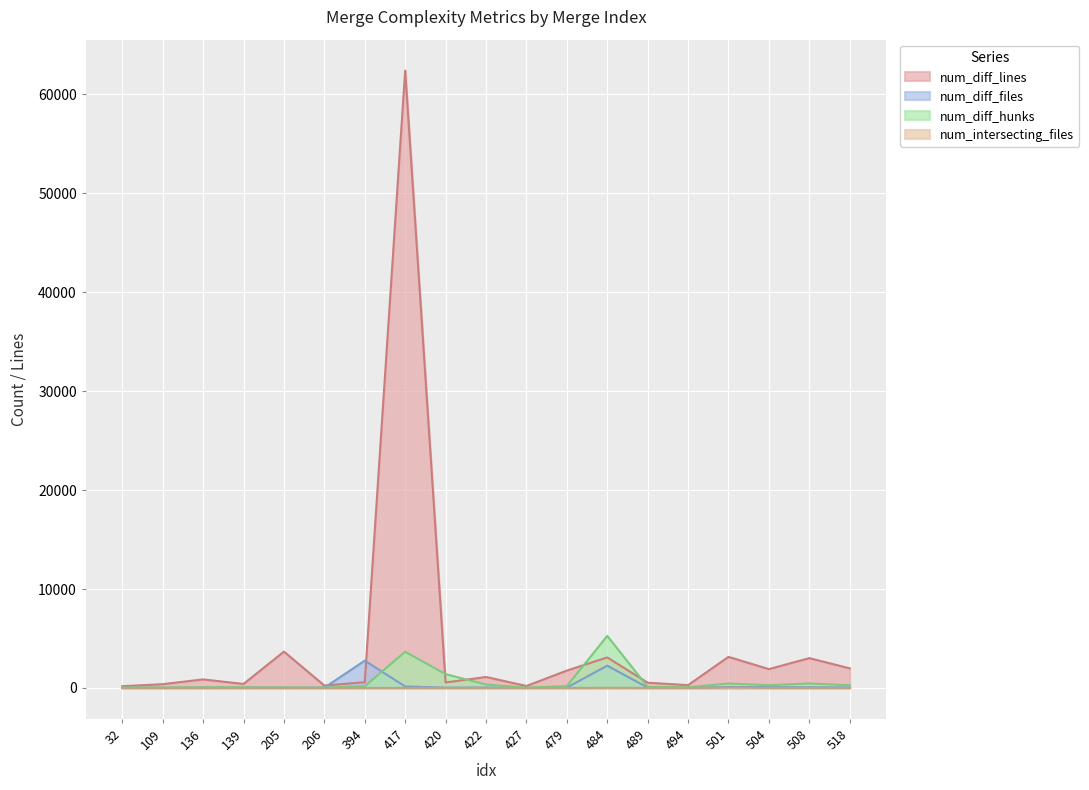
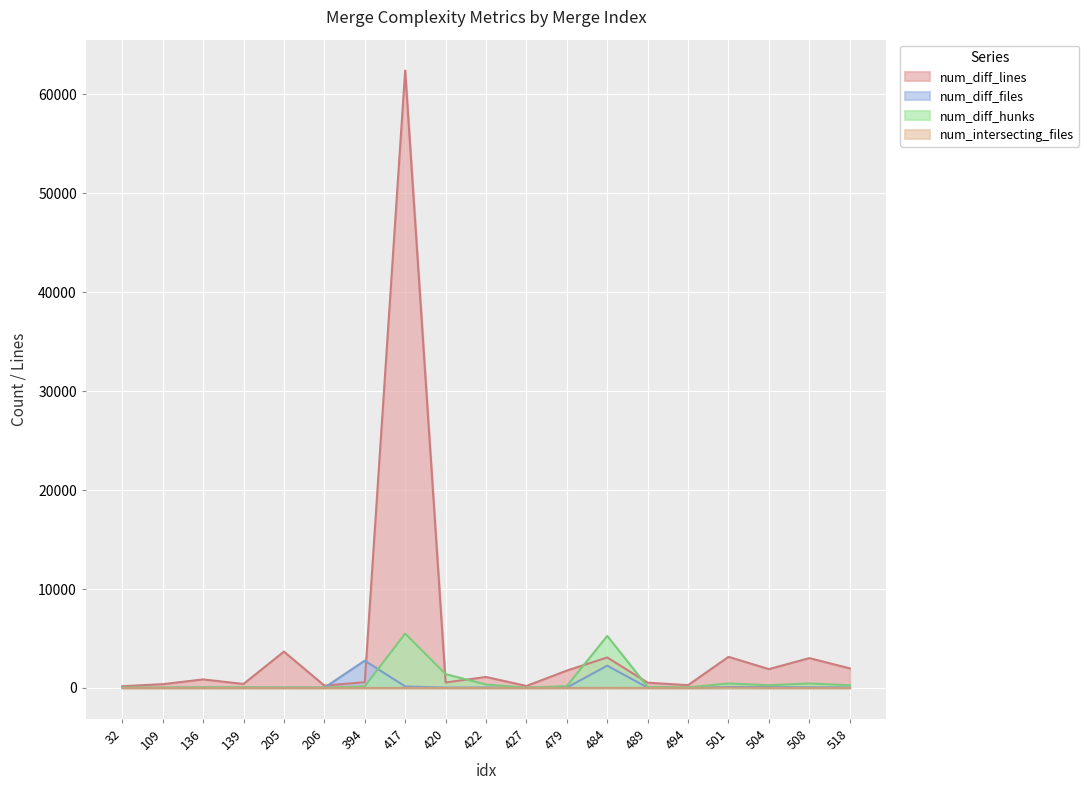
num_diff_hunks, 417: 4000 -> 5000
